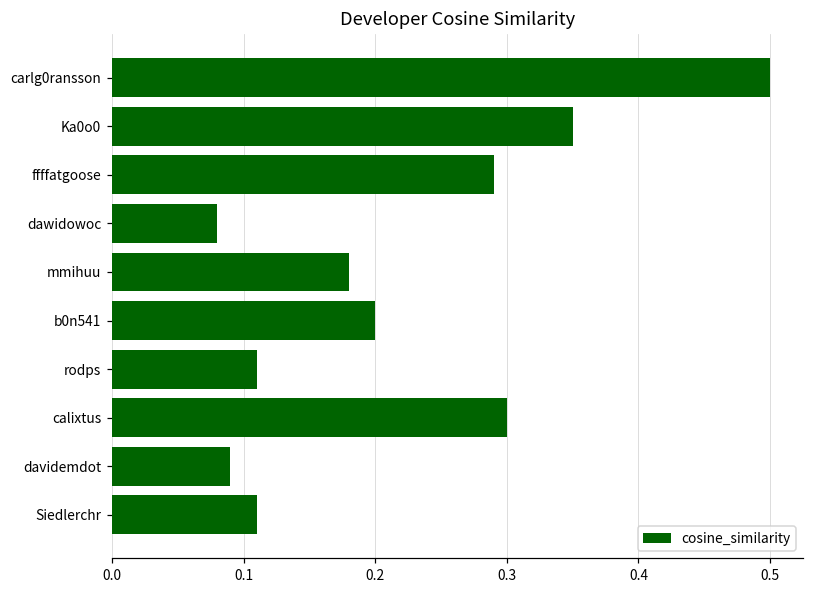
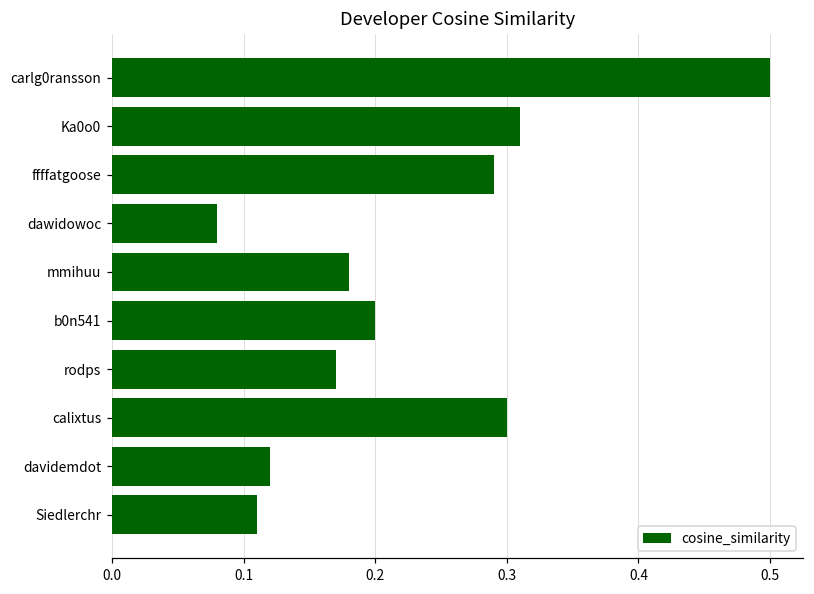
Ka0o0: 0.35 -> 0.31
rodps: 0.11 -> 0.17
davidemdot: 0.09 -> 0.12
